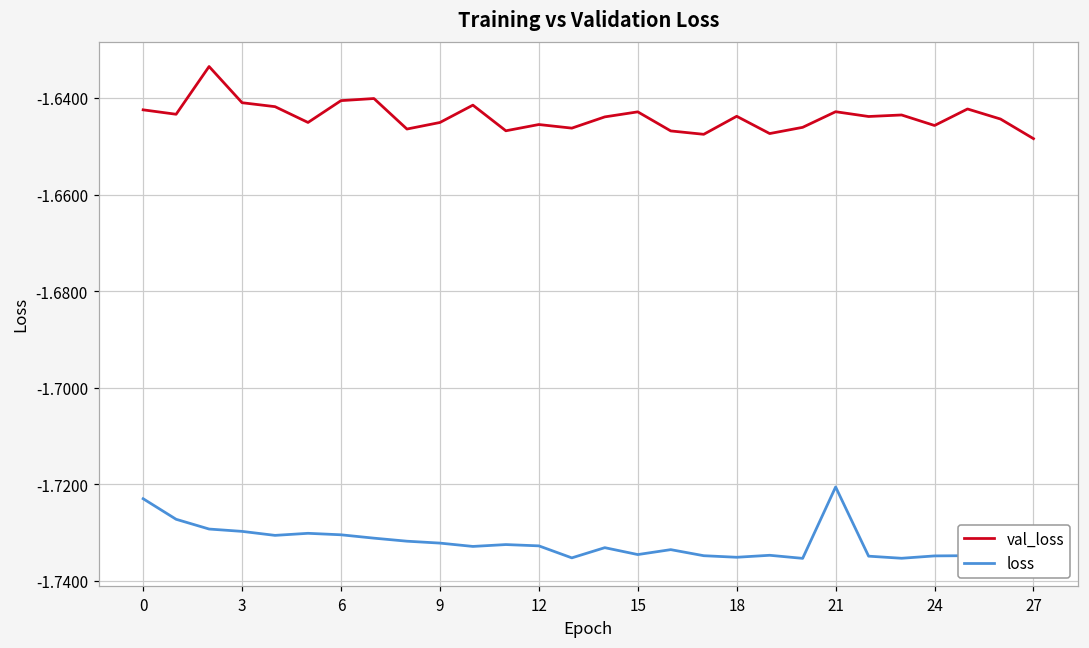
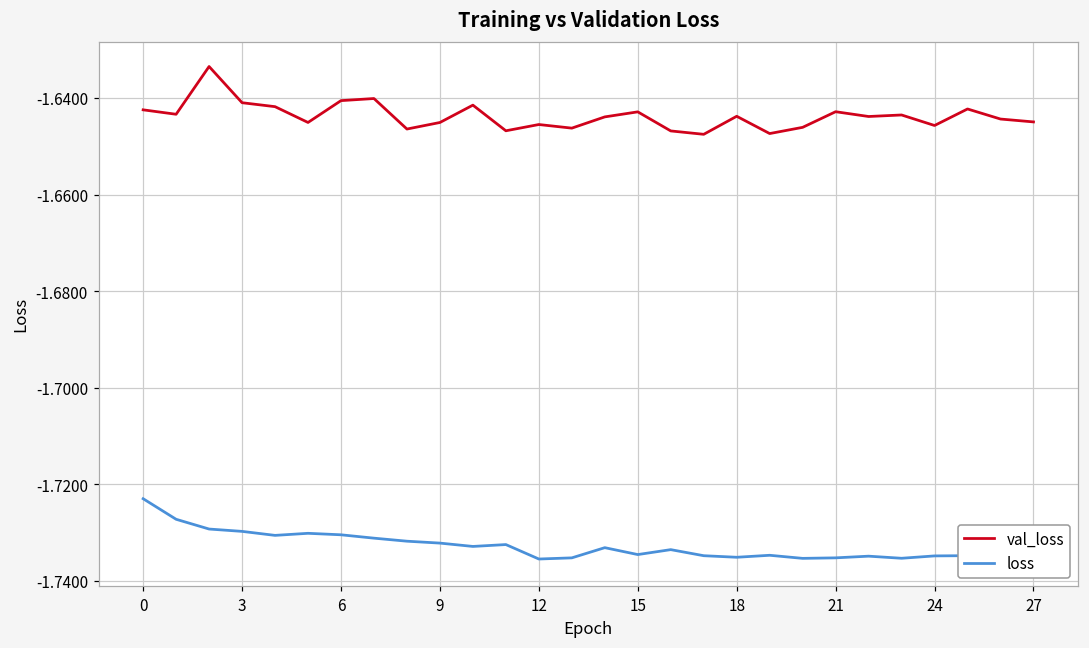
loss, 12: -1.733 -> -1.735
loss, 21: -1.721 -> -1.735
val_loss, 27: -1.648 -> -1.645
